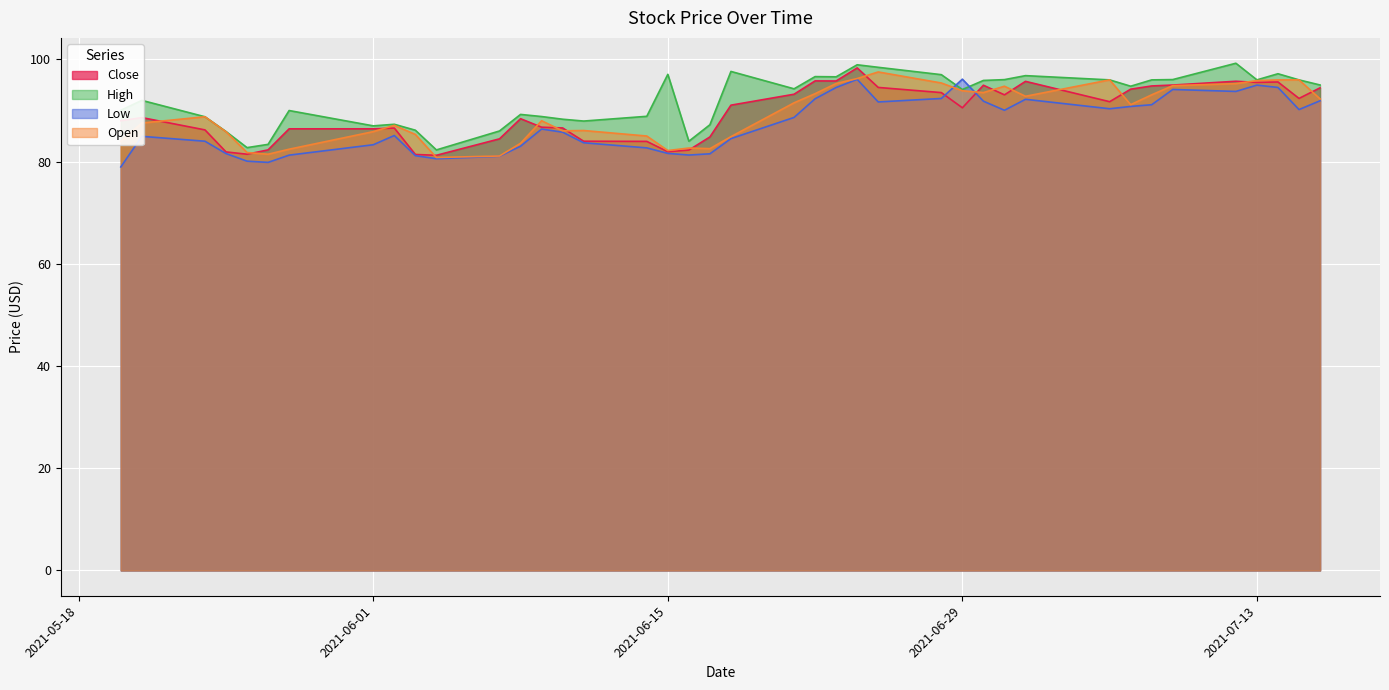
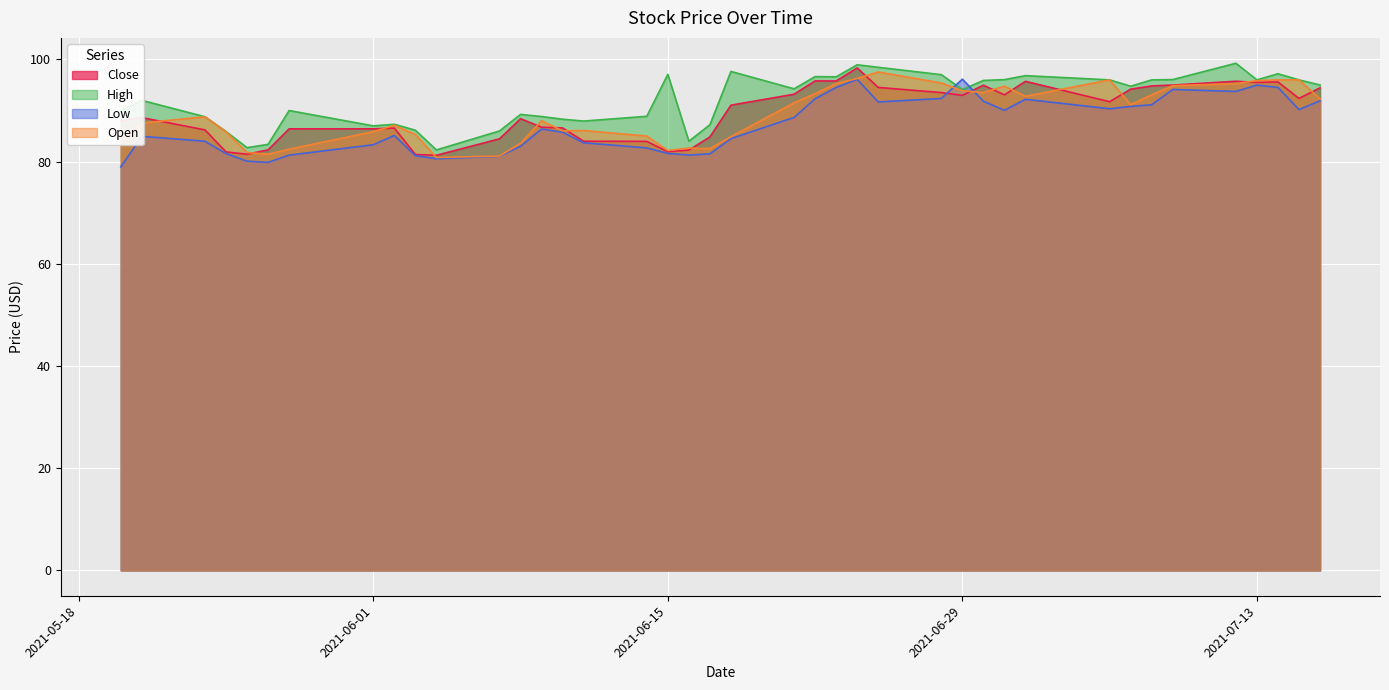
Close, 2021-06-29: 91 -> 93
